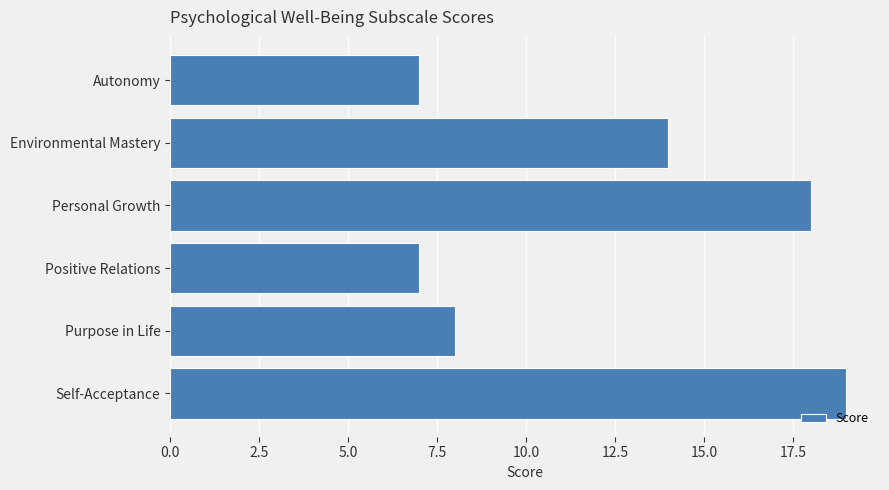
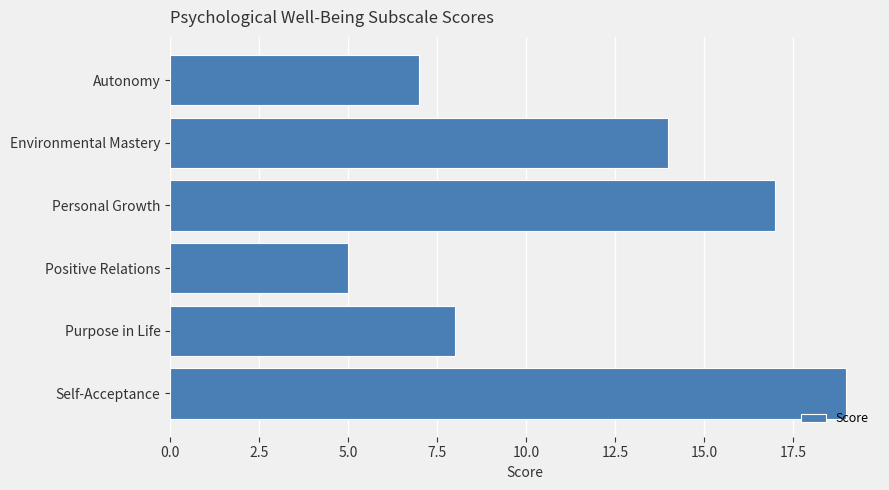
Personal Growth: 18 -> 17
Positive Relations: 7 -> 5
